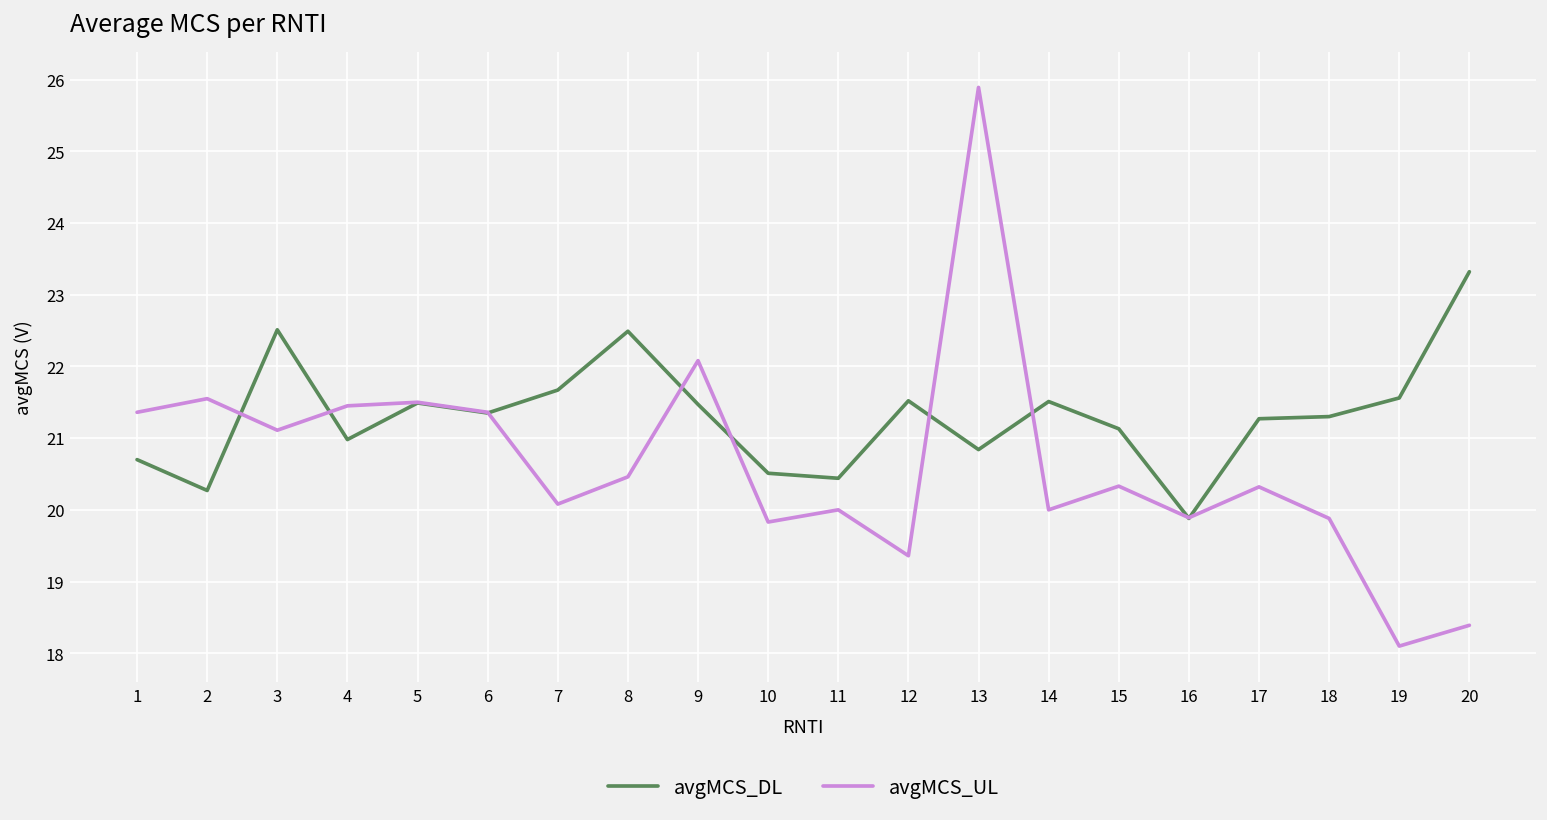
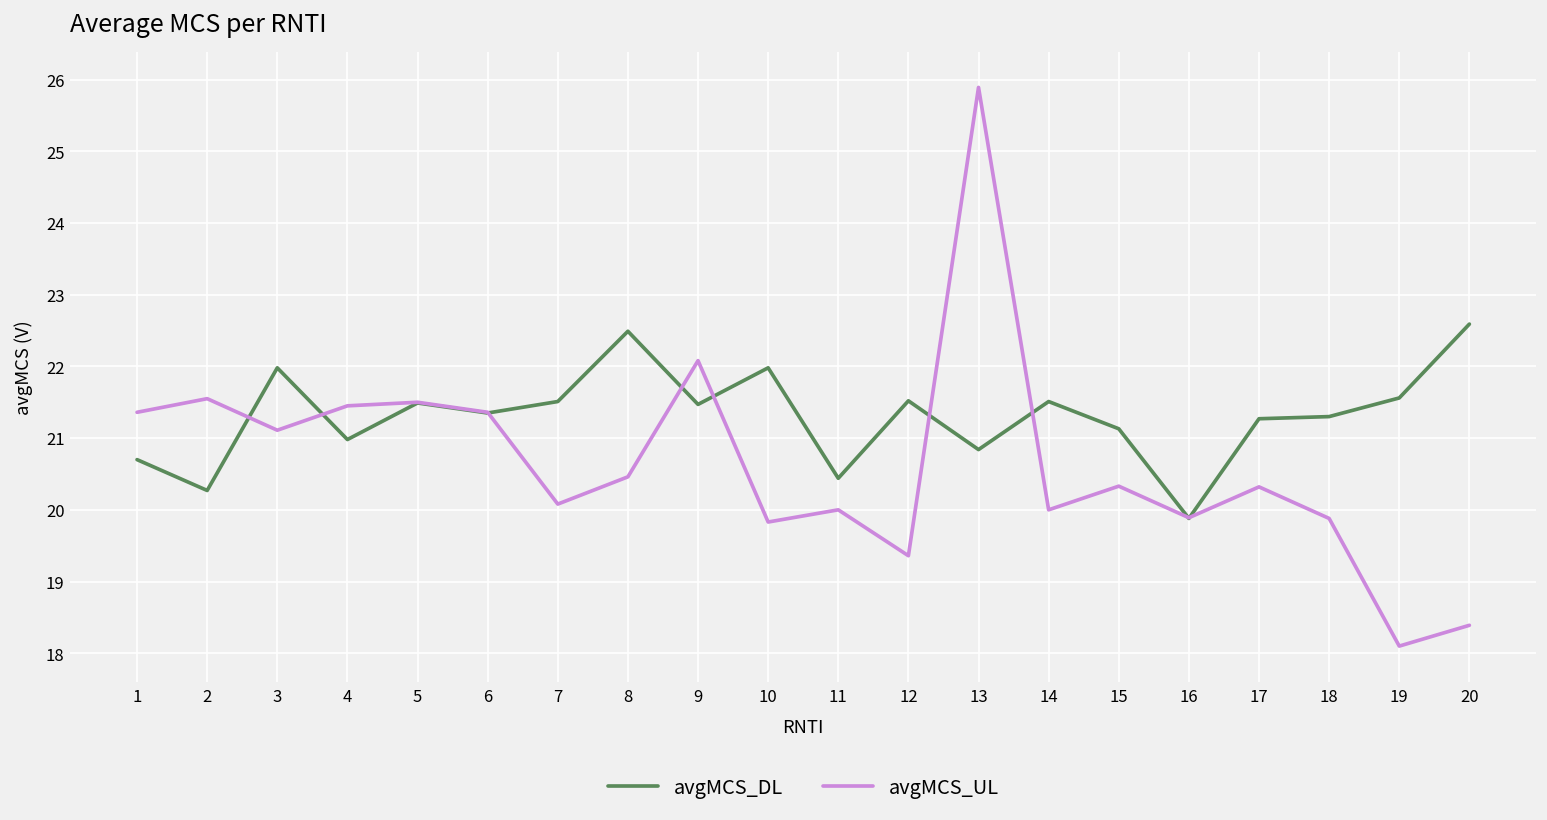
avgMCS_DL, 3: 22.5 -> 22.0
avgMCS_DL, 7: 21.7 -> 21.5
avgMCS_DL, 10: 20.5 -> 22.0
avgMCS_DL, 20: 23.3 -> 22.6
